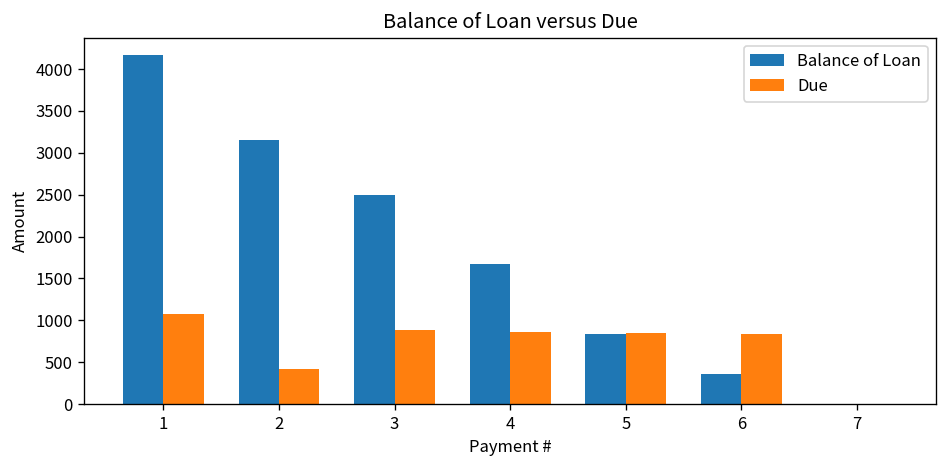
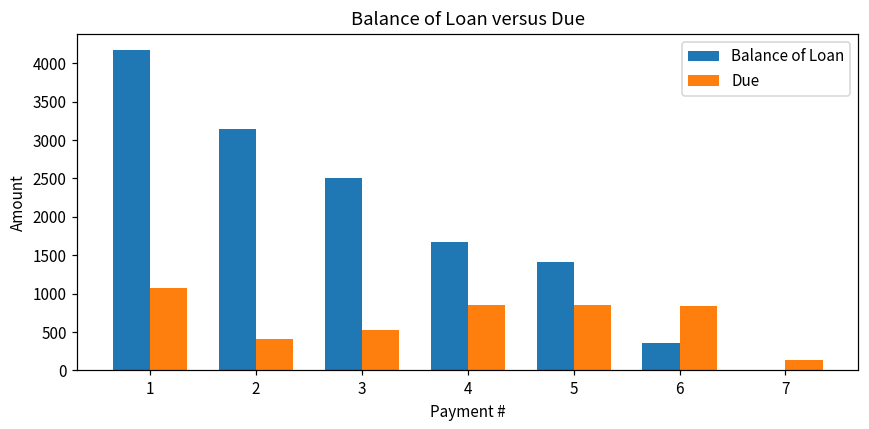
Due, 3: 900 -> 500
Balance of Loan, 5: 800 -> 1400
Due, 7: 0 -> 100
